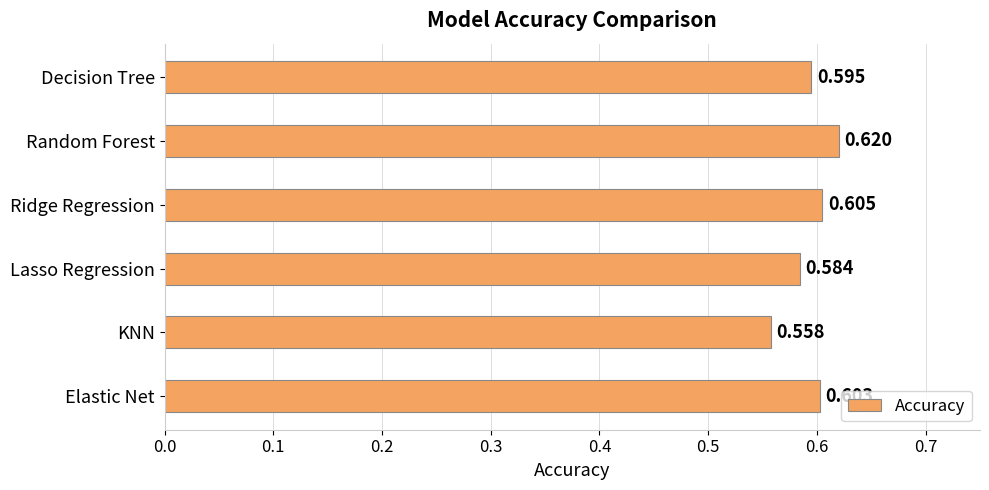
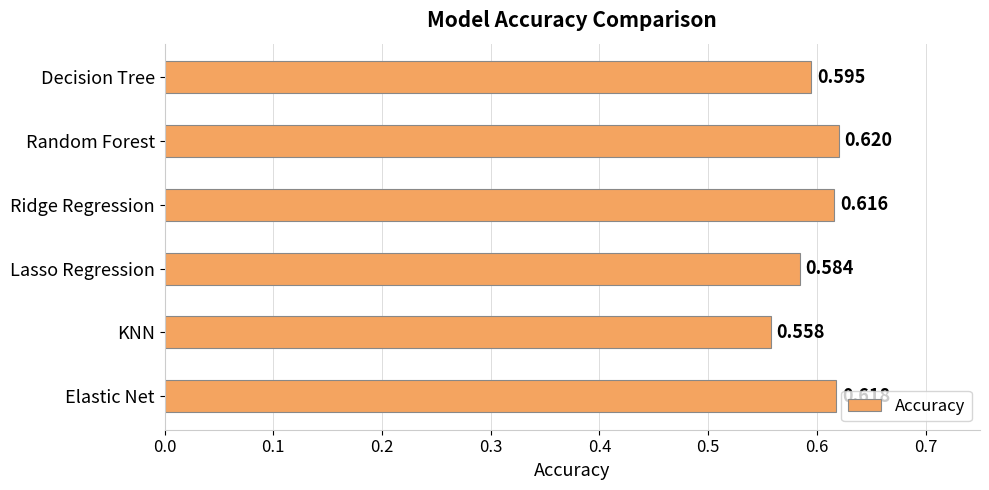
Ridge Regression: 0.605 -> 0.616
Elastic Net: 0.603 -> 0.618
